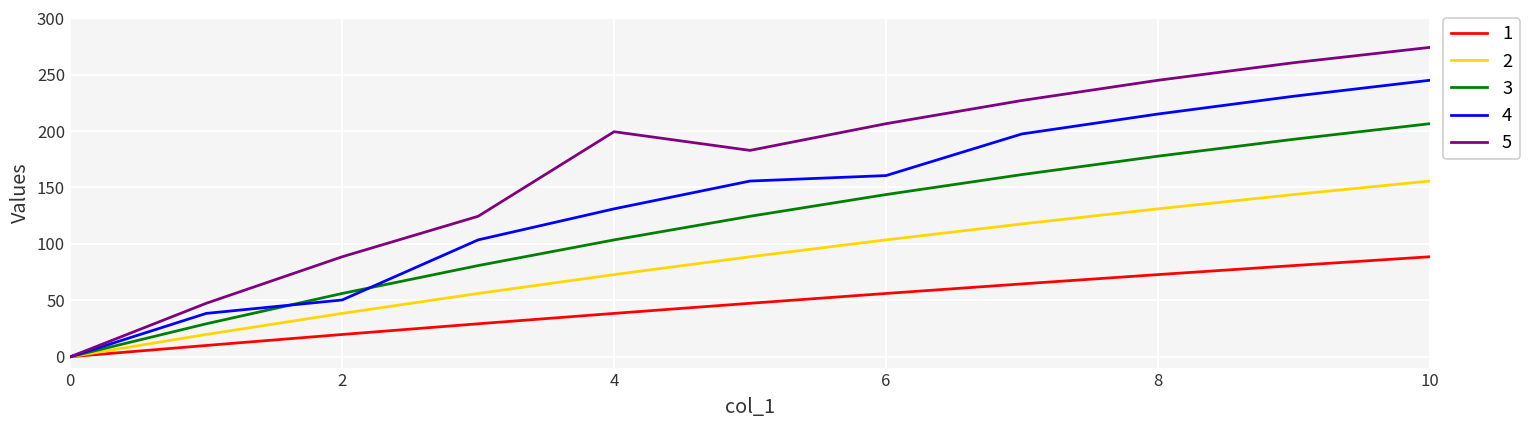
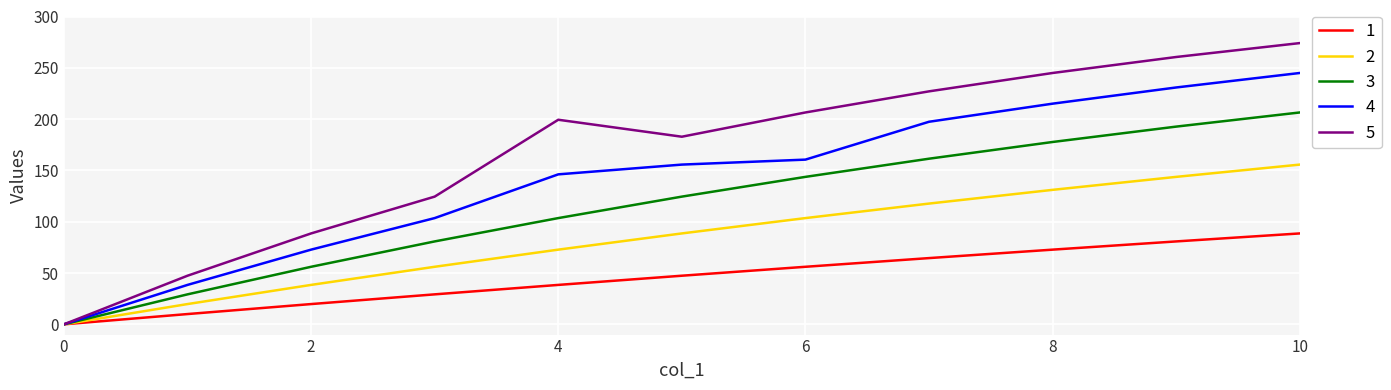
4, 2: 50 -> 73
4, 4: 131 -> 146
